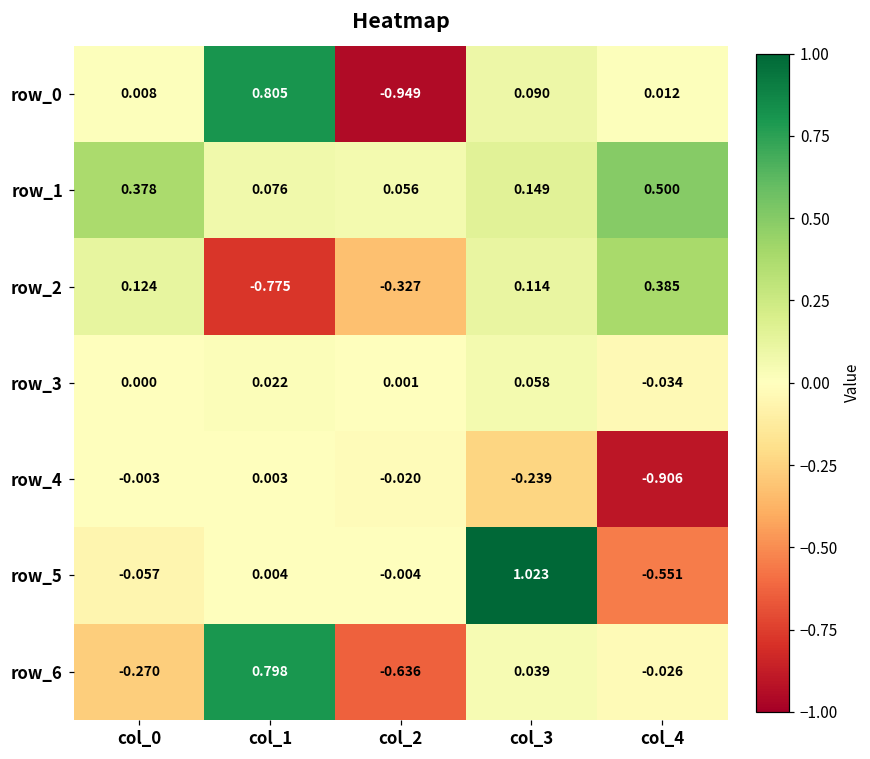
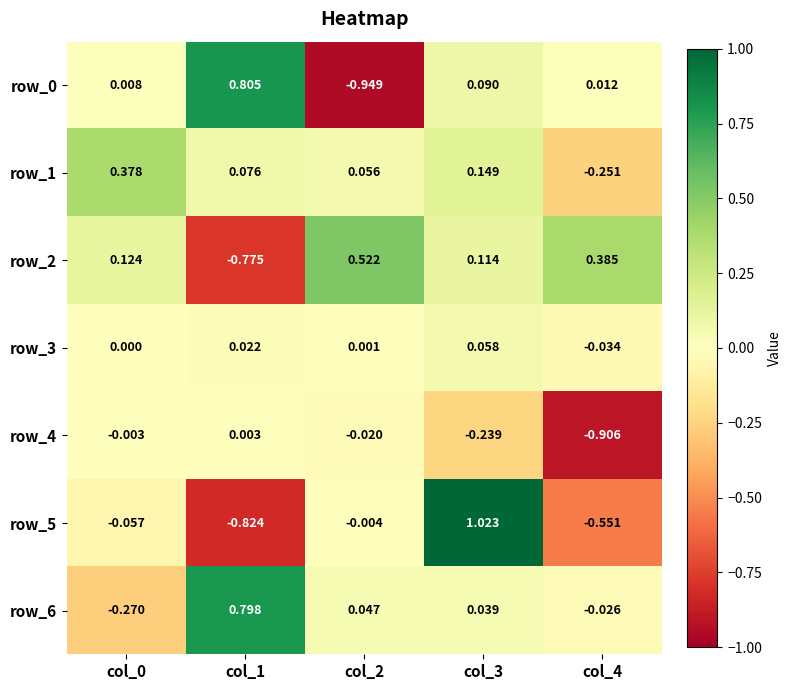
row_1, col_4: 0.500 -> -0.251
row_2, col_2: -0.327 -> 0.522
row_5, col_1: 0.004 -> -0.824
row_6, col_2: -0.636 -> 0.047
